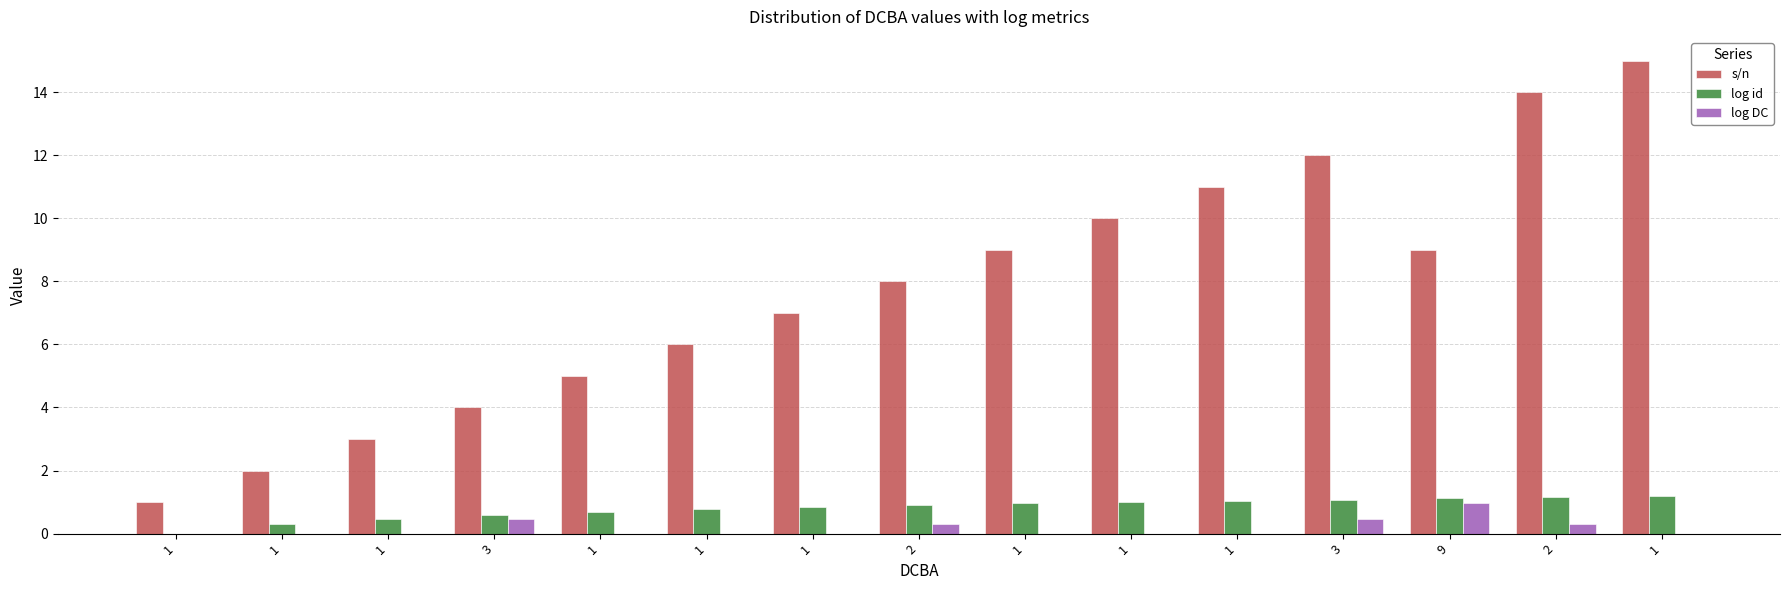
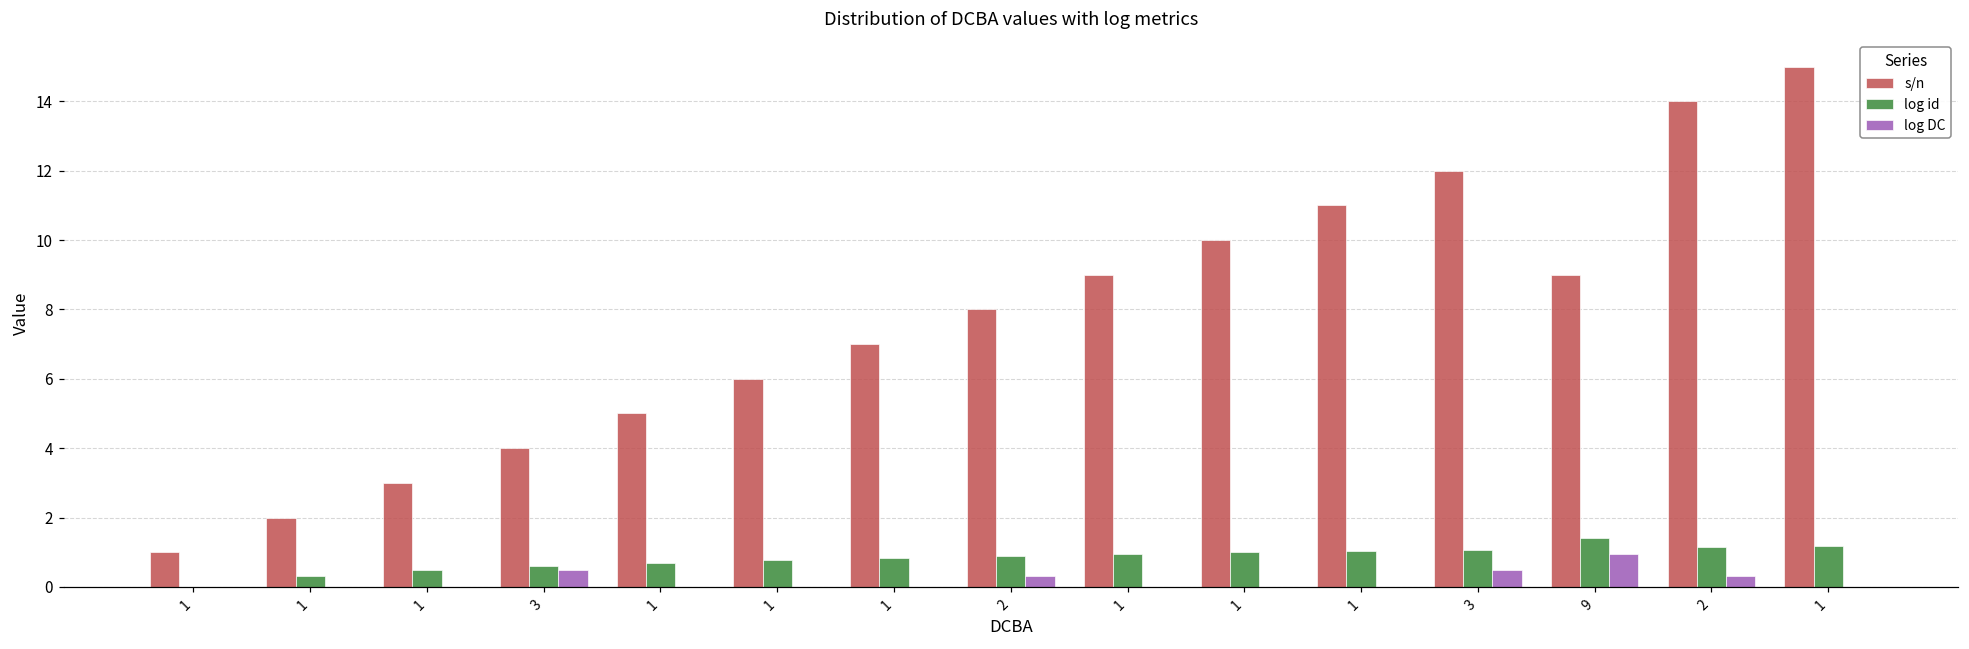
log id, 9: 1.1 -> 1.4
